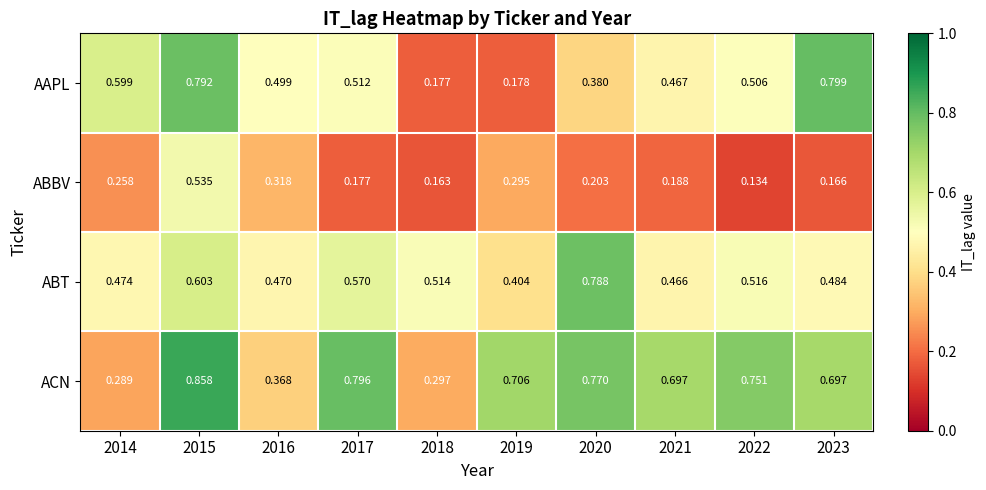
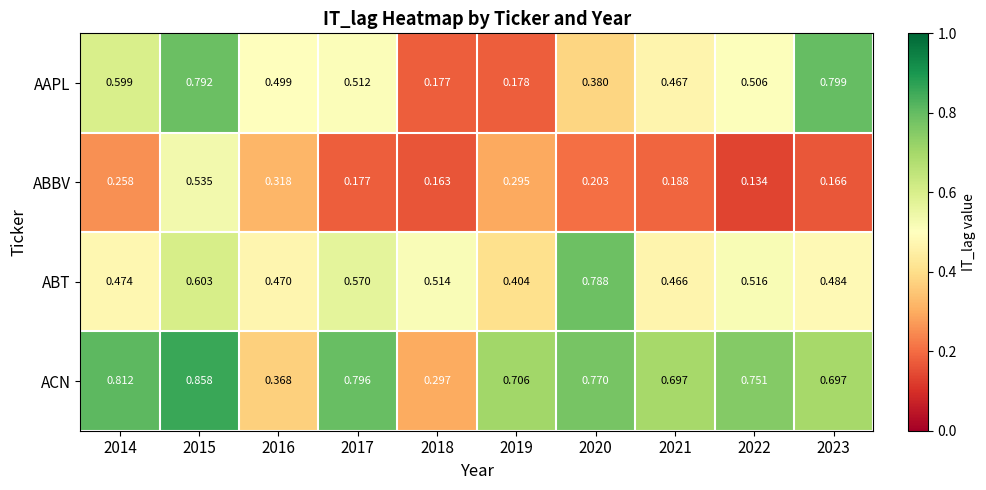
ACN, 2014: 0.289 -> 0.812
